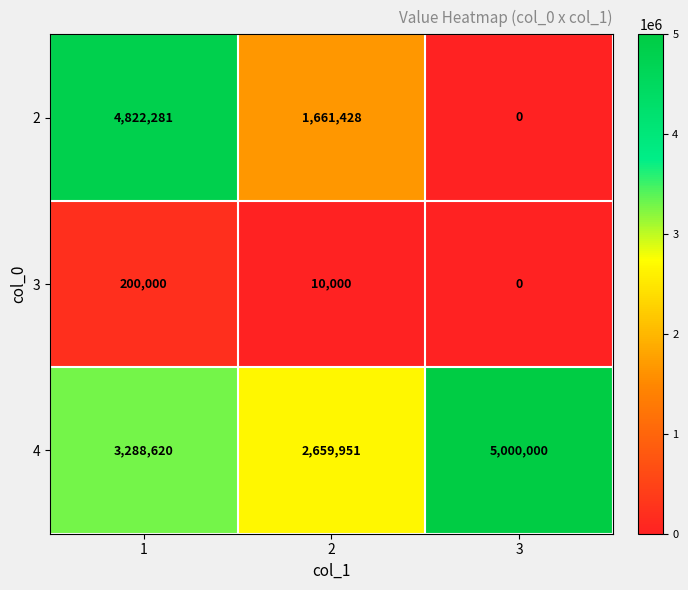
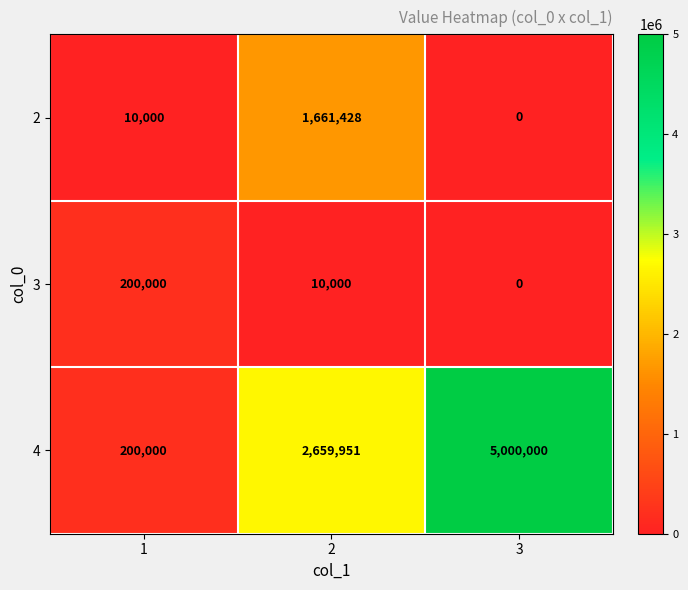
2, 1: 4,822,281 -> 10,000
4, 1: 3,288,620 -> 200,000
